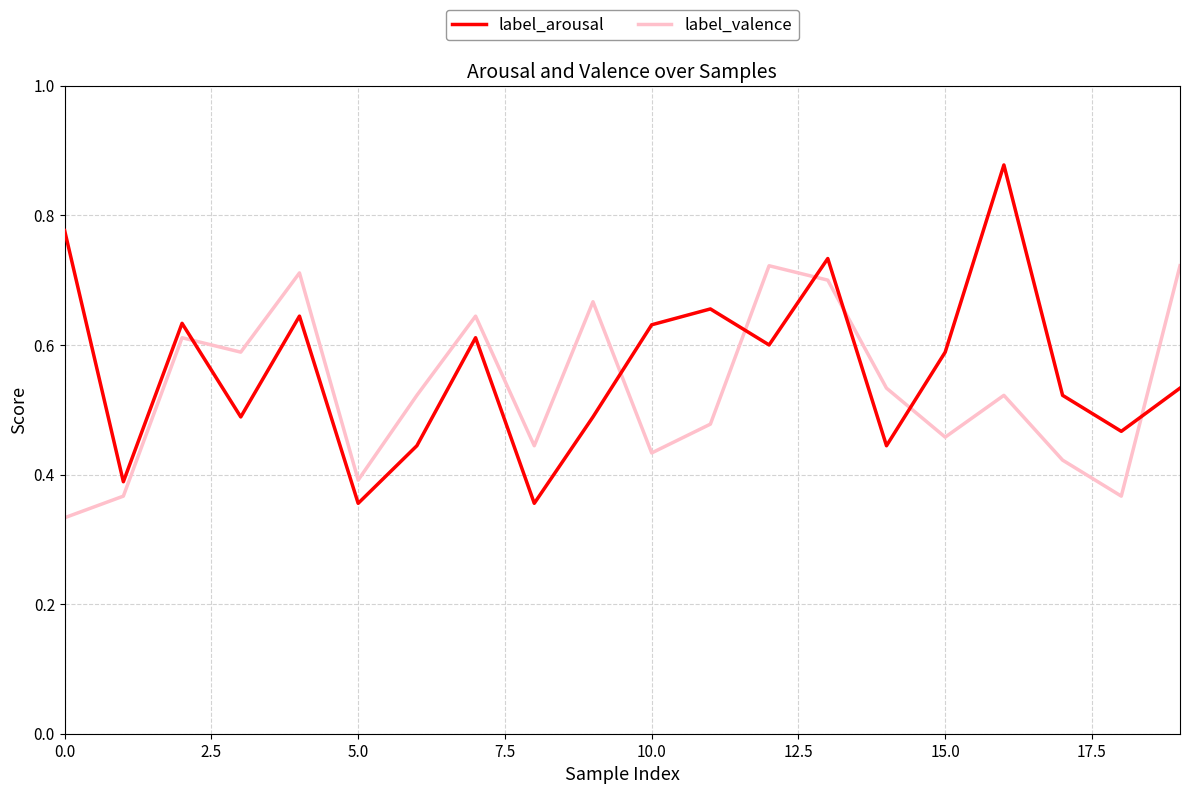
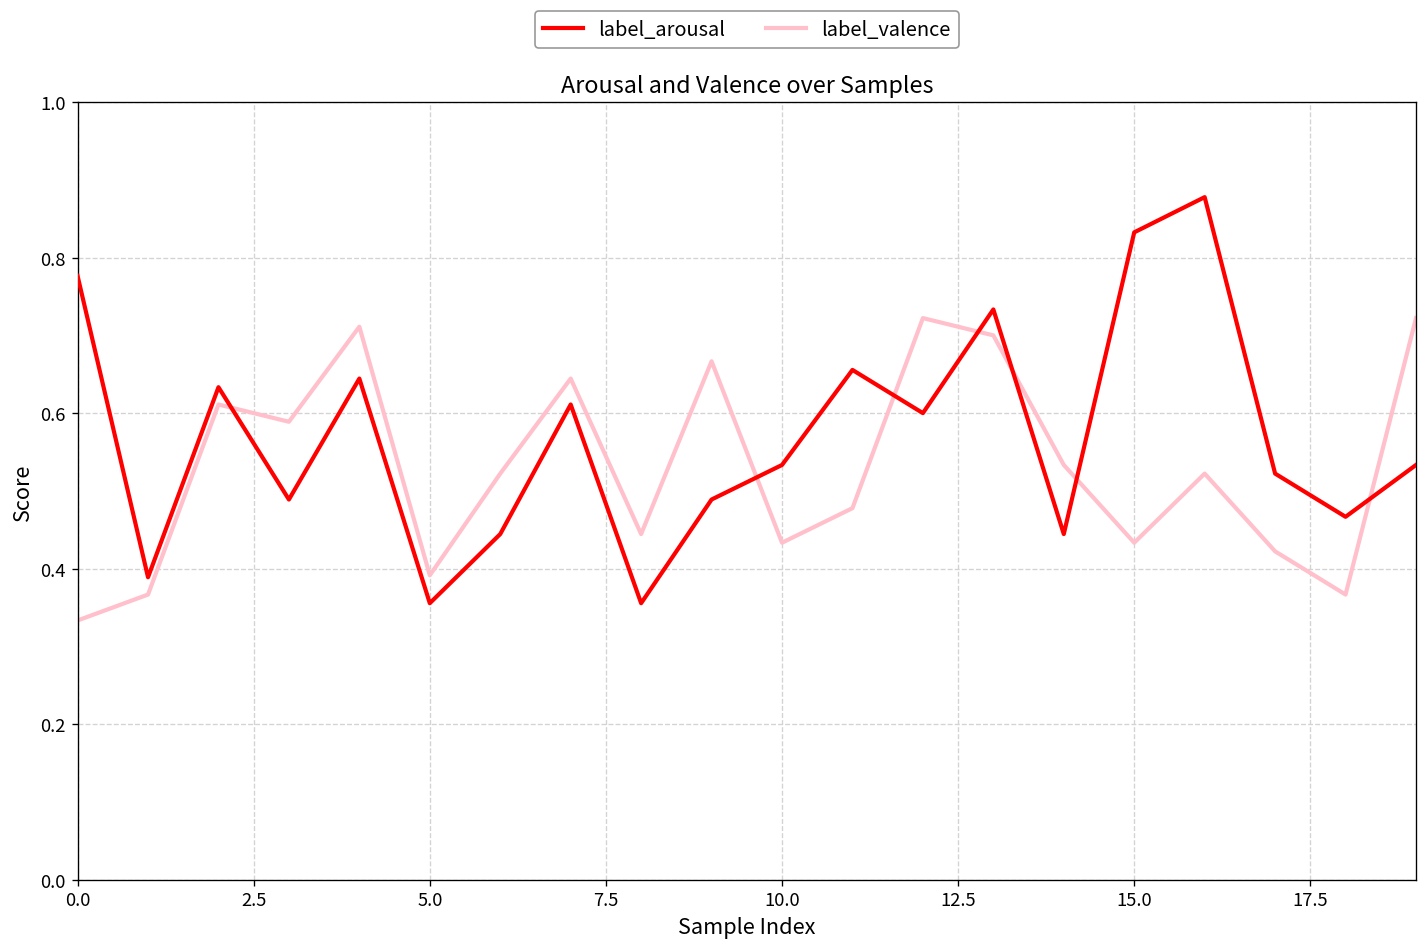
label_arousal, 10.0: 0.63 -> 0.53
label_arousal, 15.0: 0.59 -> 0.83
label_valence, 15.0: 0.46 -> 0.43
